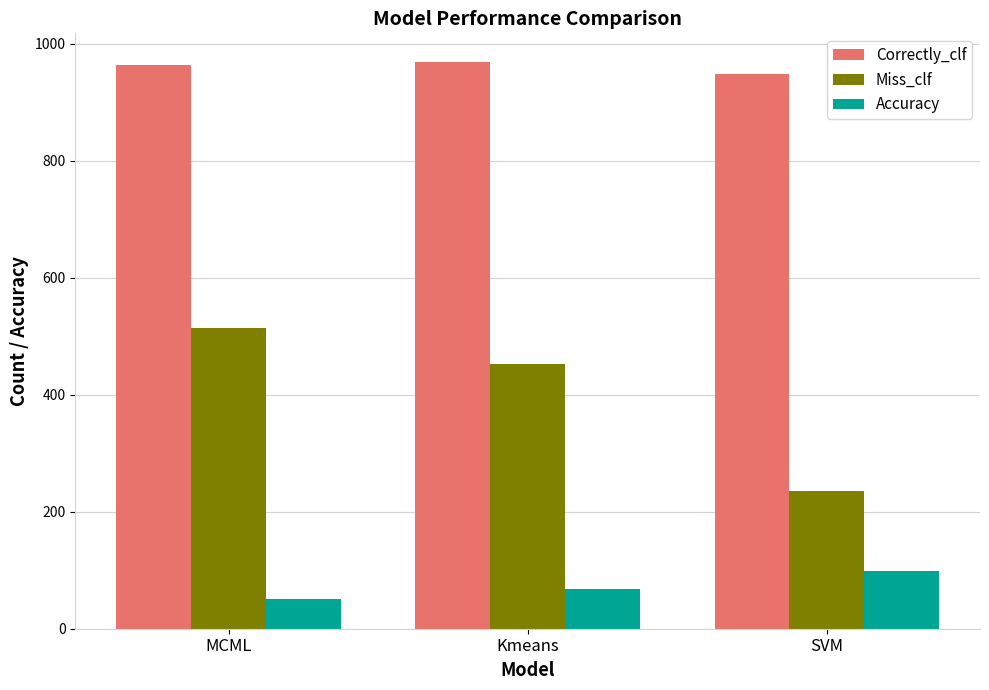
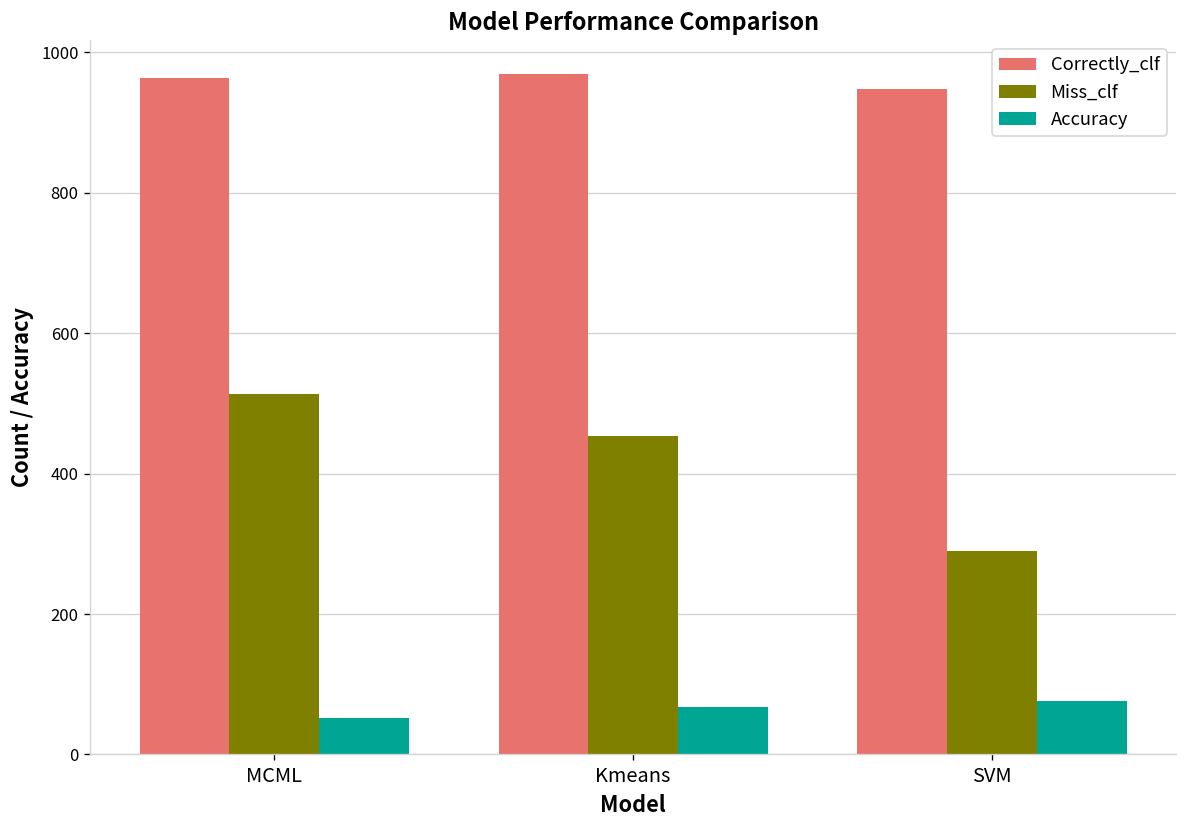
Miss_clf, SVM: 240 -> 290
Accuracy, SVM: 100 -> 80
